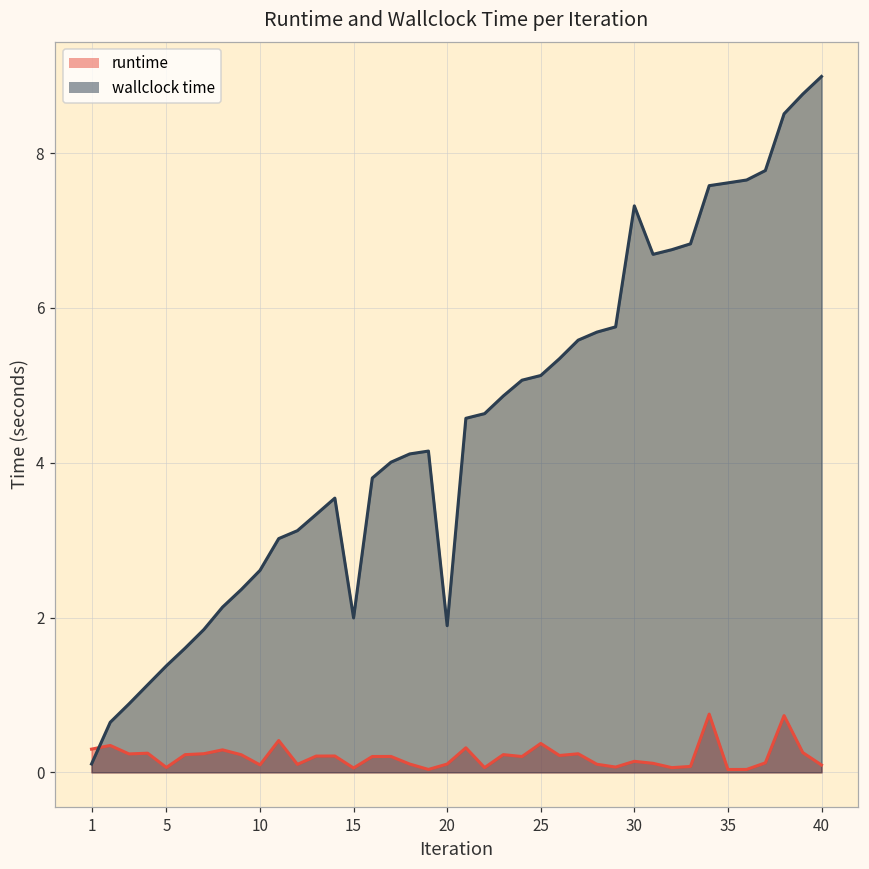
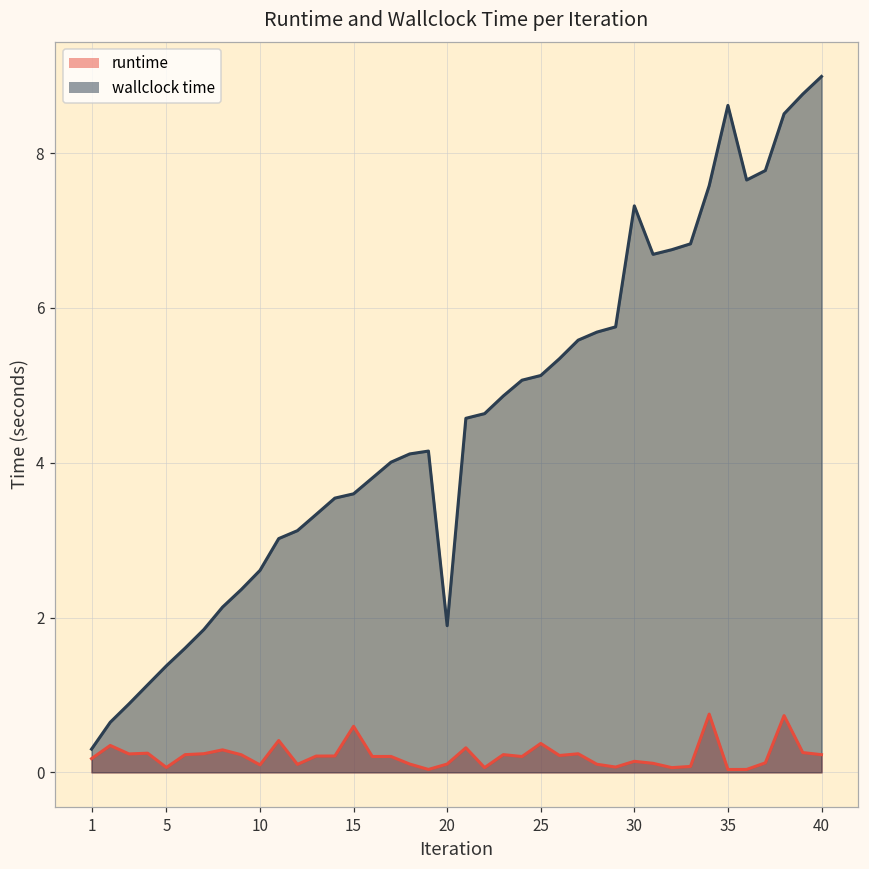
runtime, 1: 0.3 -> 0.2
wallclock time, 1: 0.1 -> 0.3
runtime, 15: 0.1 -> 0.6
wallclock time, 15: 2.0 -> 3.6
wallclock time, 35: 7.6 -> 8.6
runtime, 40: 0.1 -> 0.2
